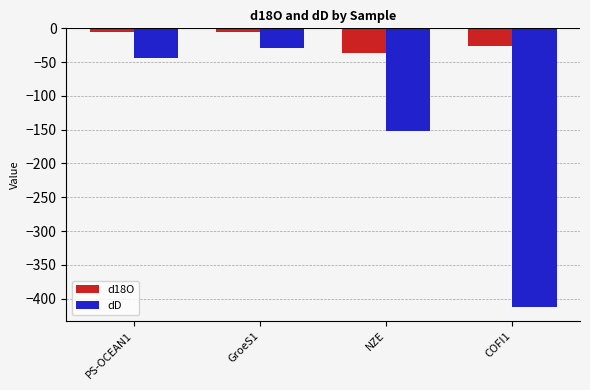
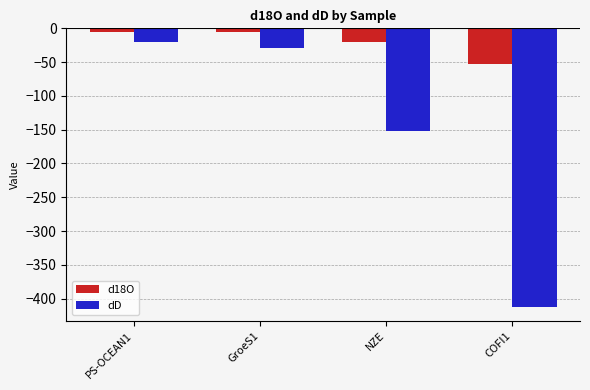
dD, PS-OCEAN1: -40 -> -20
d18O, NZE: -40 -> -20
d18O, COFI1: -30 -> -50
